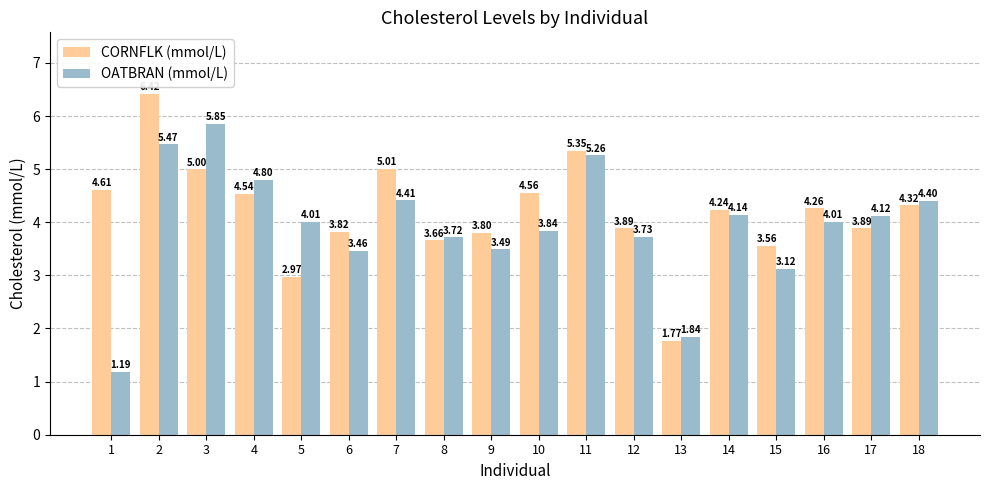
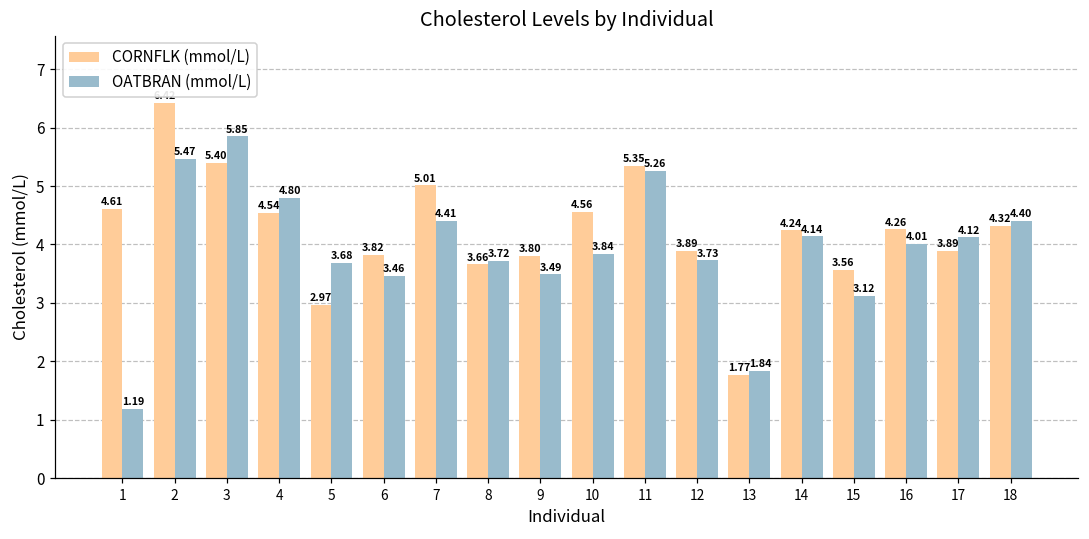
CORNFLK (mmol/L), 3: 5.00 -> 5.40
OATBRAN (mmol/L), 5: 4.01 -> 3.68
